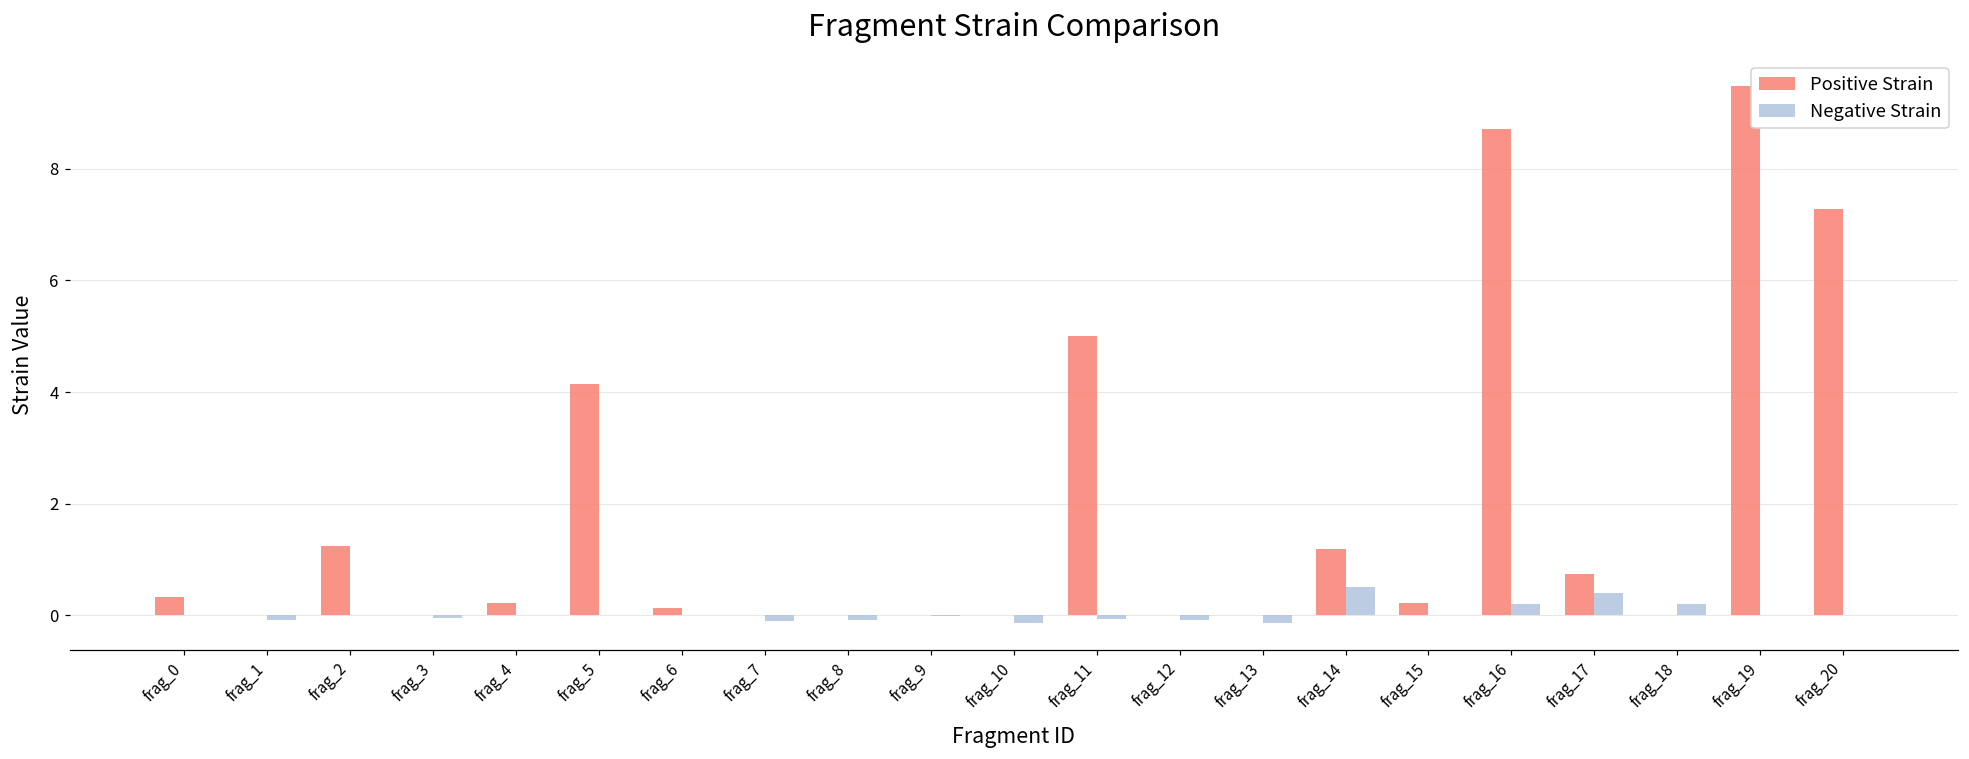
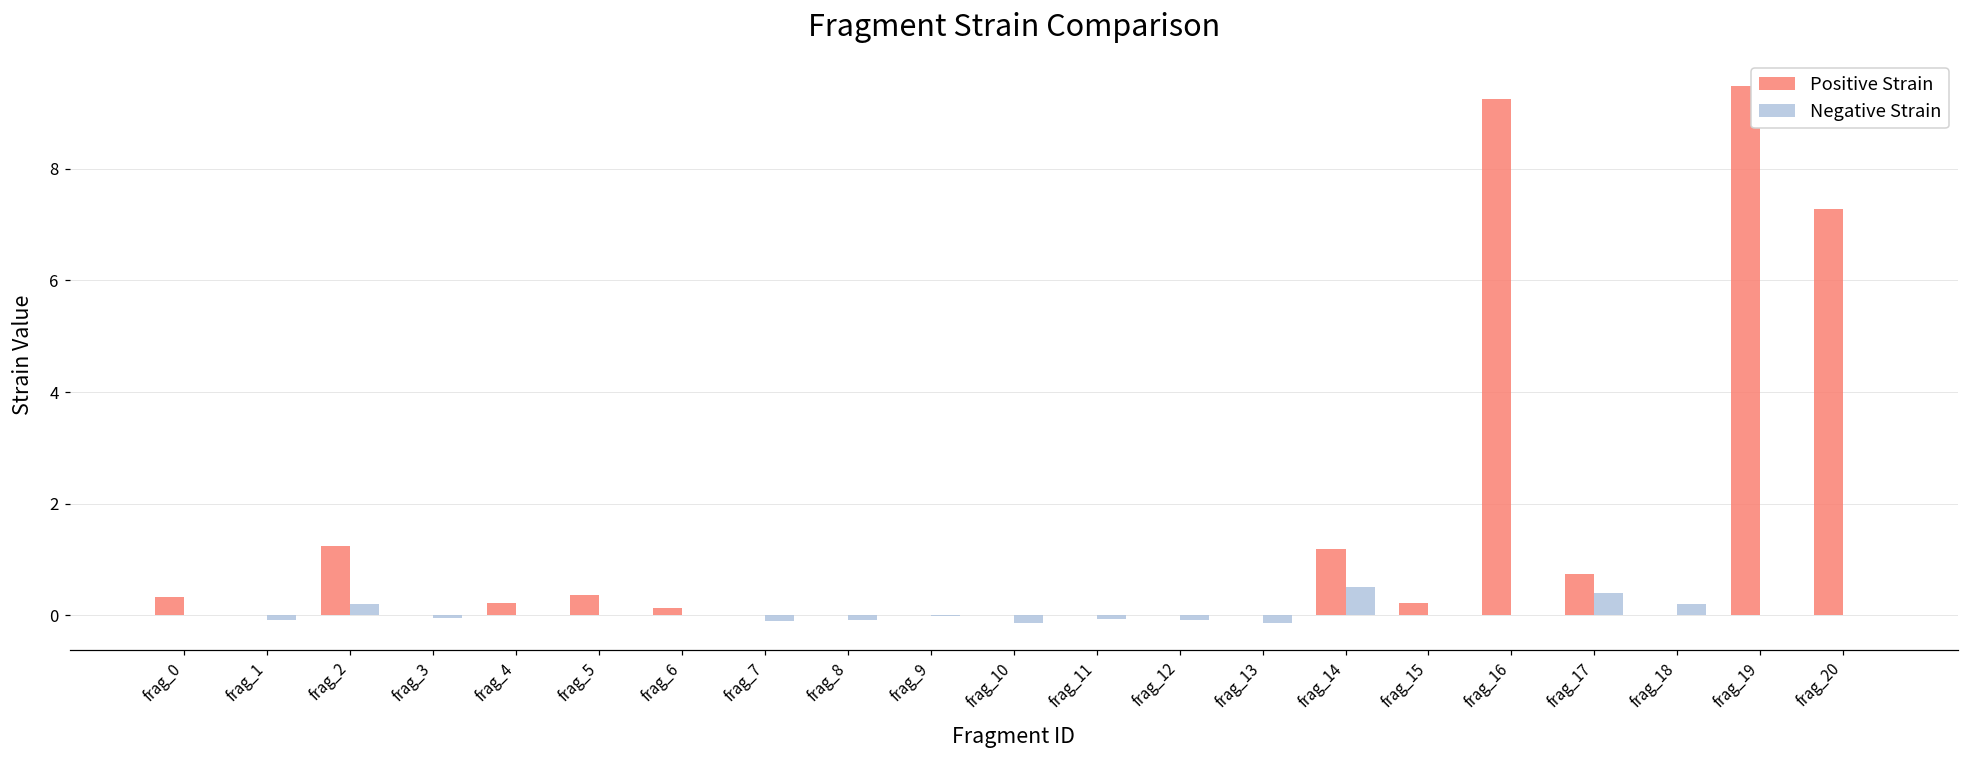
Negative Strain, frag_2: 0.0 -> 0.2
Positive Strain, frag_5: 4.2 -> 0.4
Positive Strain, frag_11: 5 -> 0
Positive Strain, frag_16: 8.7 -> 9.2
Negative Strain, frag_16: 0.2 -> 0.0
